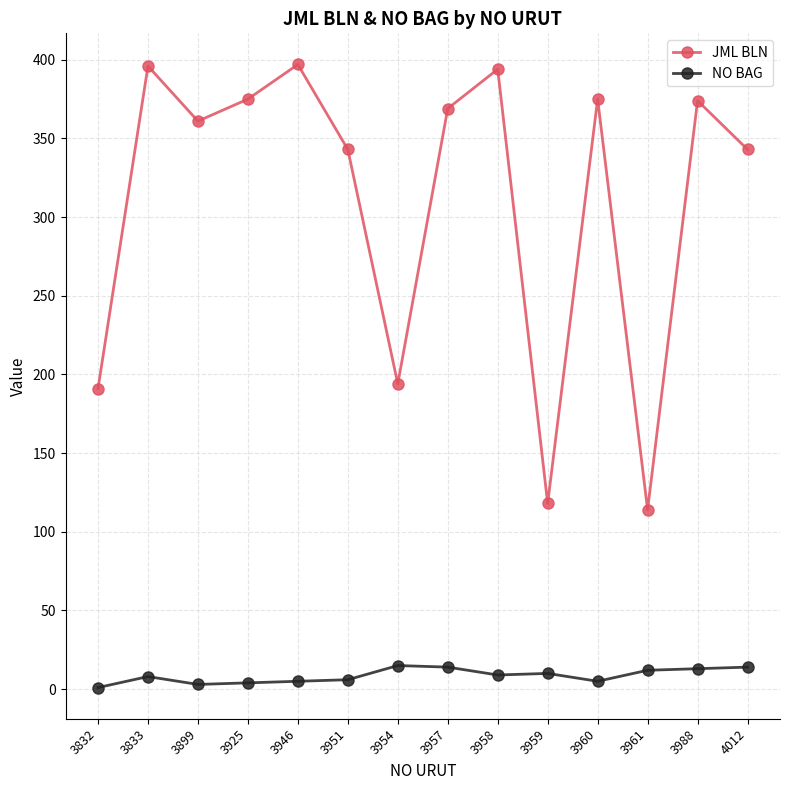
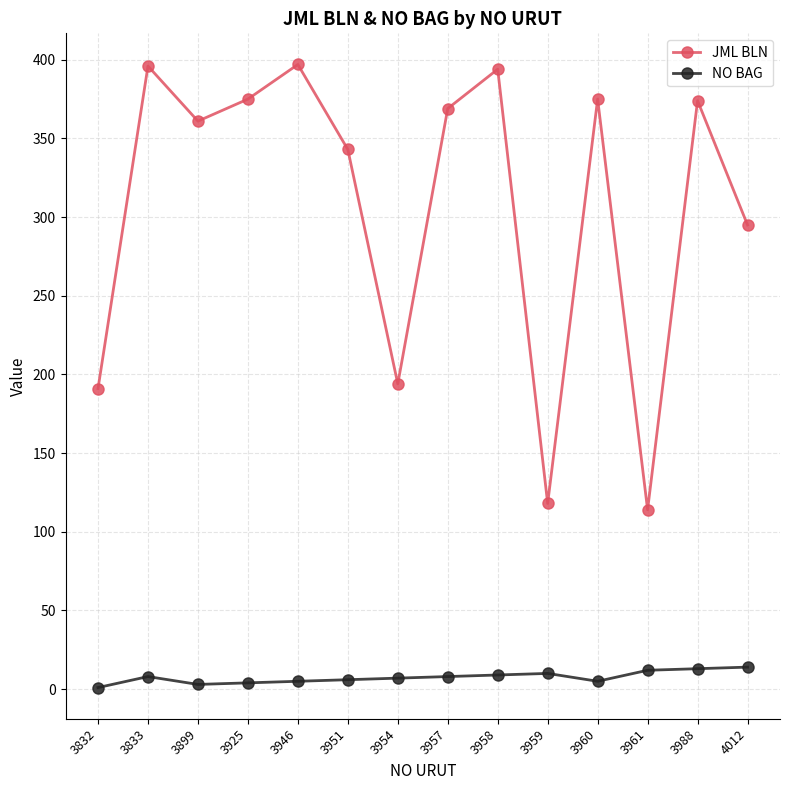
NO BAG, 3954: 15 -> 7
NO BAG, 3957: 14 -> 8
JML BLN, 4012: 343 -> 295
